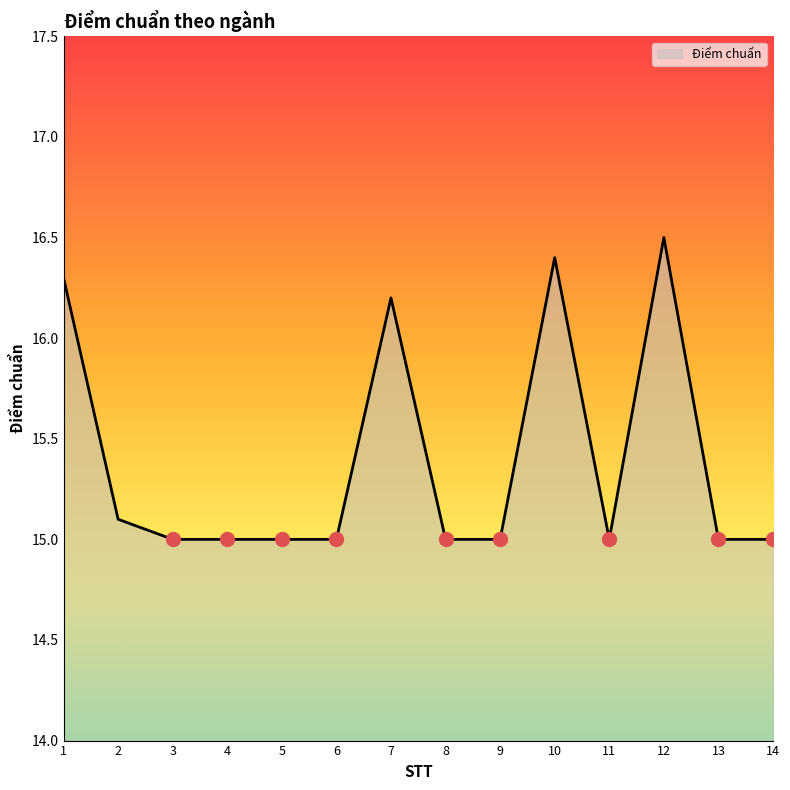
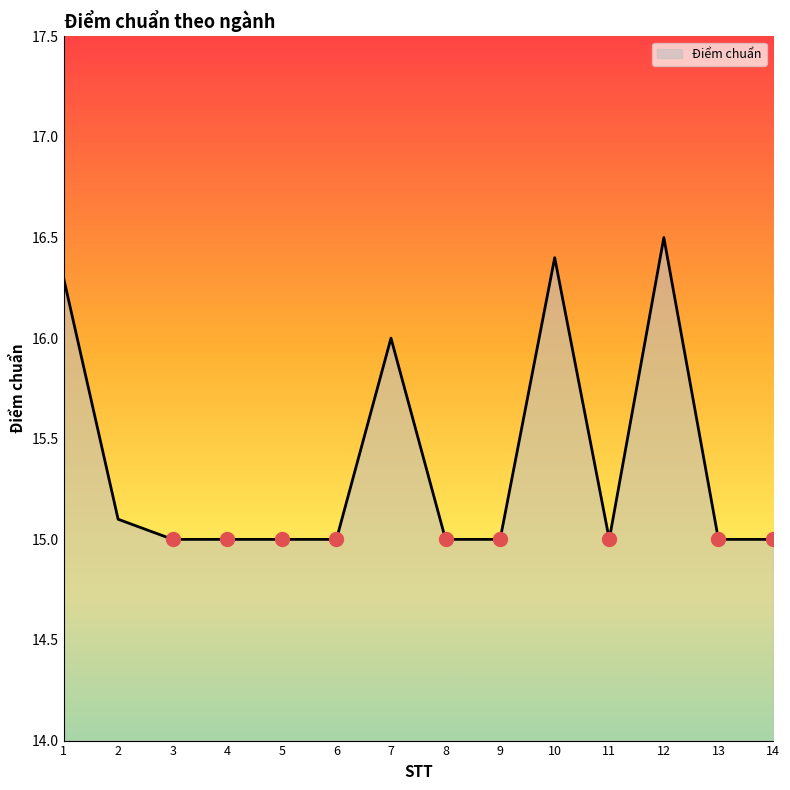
Điểm chuẩn, 7: 16.2 -> 16.0
